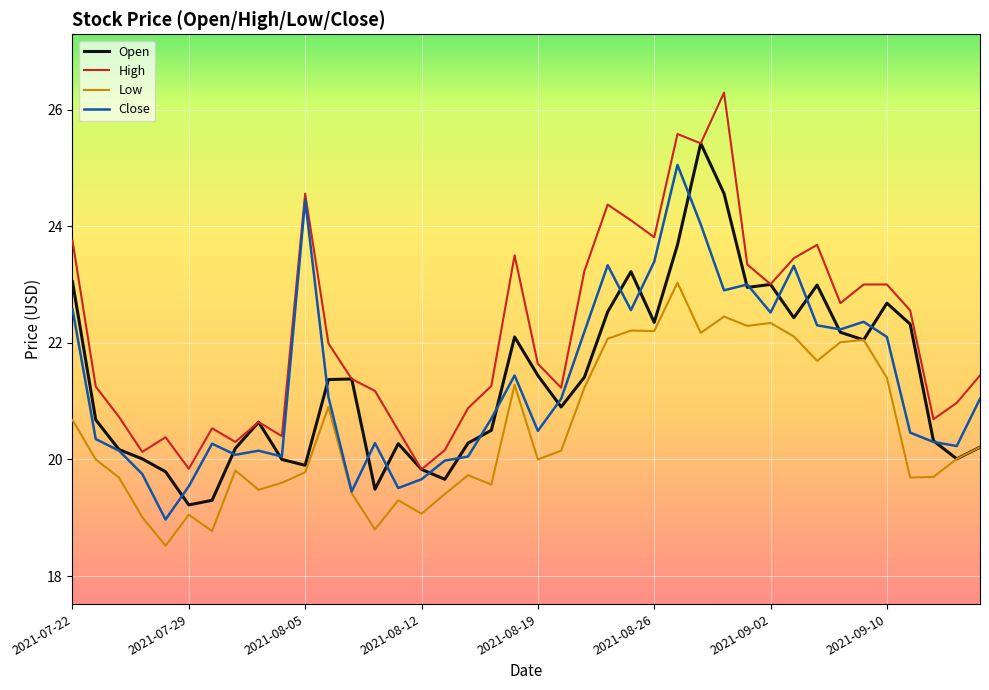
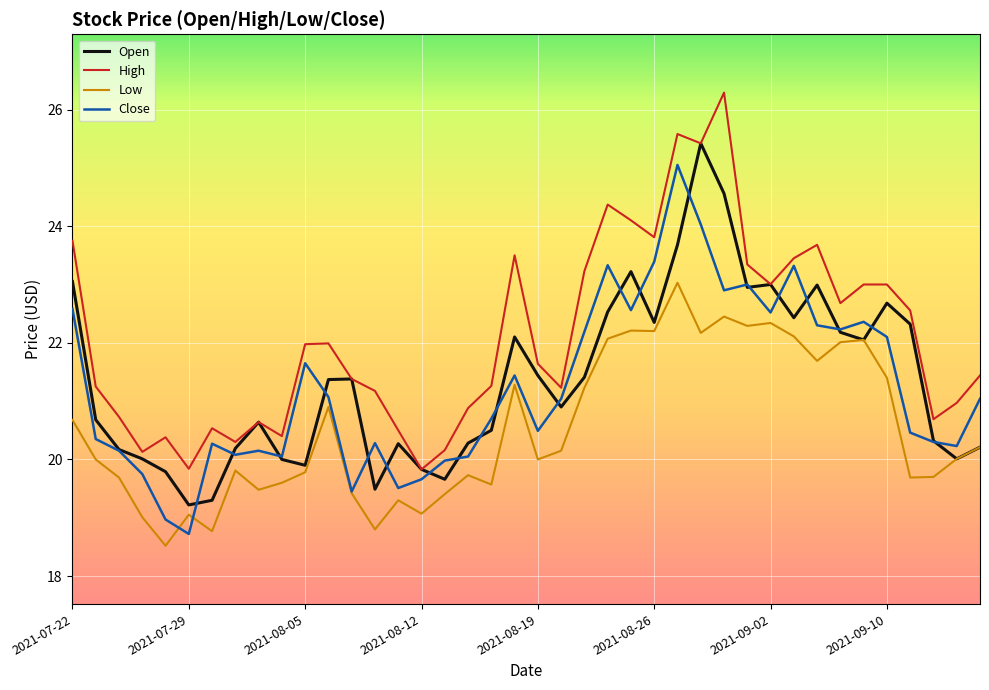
Close, 2021-07-29: 19.5 -> 18.7
High, 2021-08-05: 24.6 -> 22.0
Close, 2021-08-05: 24.5 -> 21.7
